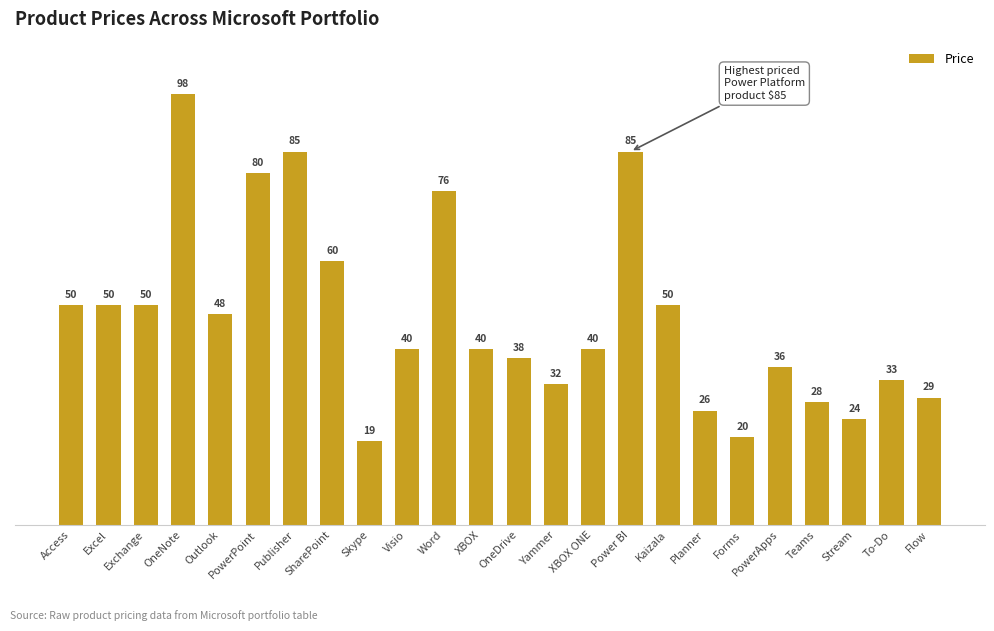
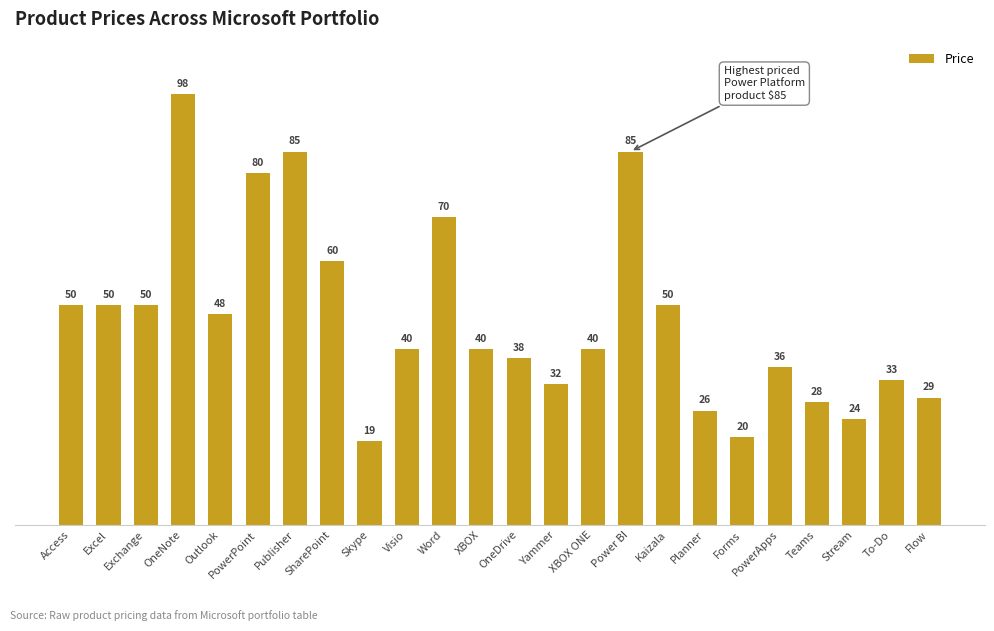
Word: 76 -> 70
